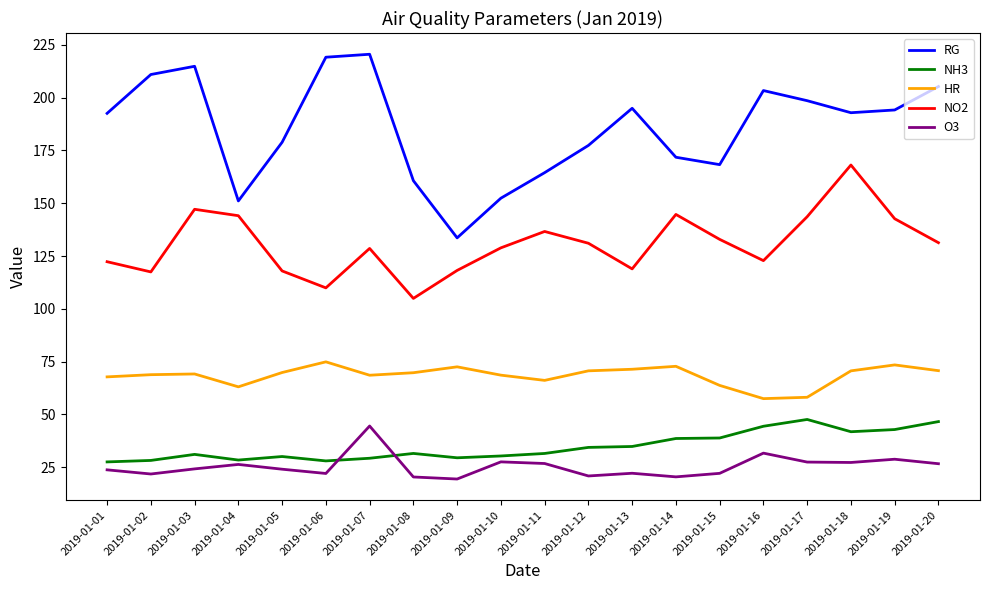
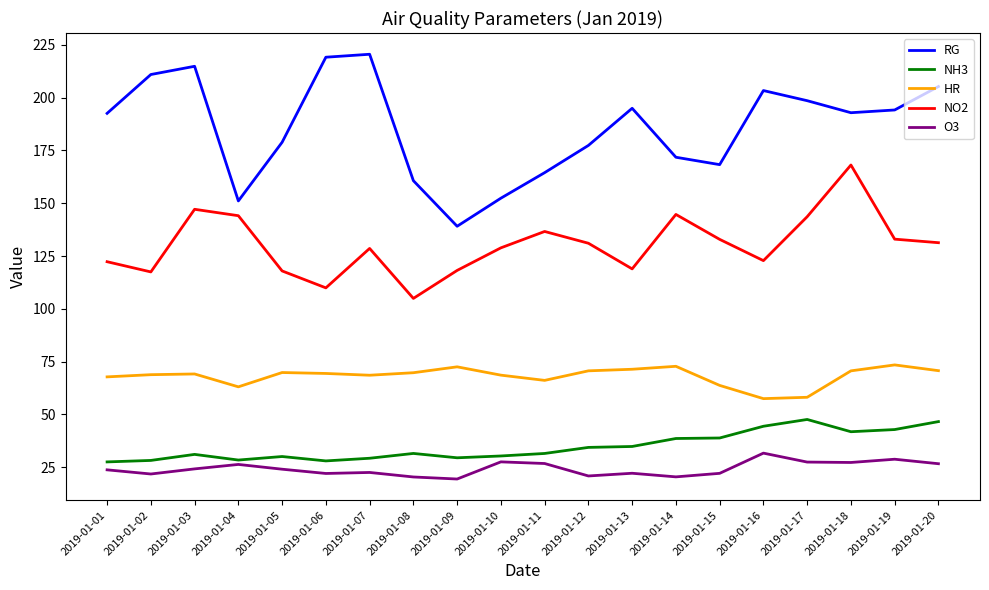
HR, 2019-01-06: 75 -> 69
O3, 2019-01-07: 44 -> 22
RG, 2019-01-09: 134 -> 139
NO2, 2019-01-19: 143 -> 133
